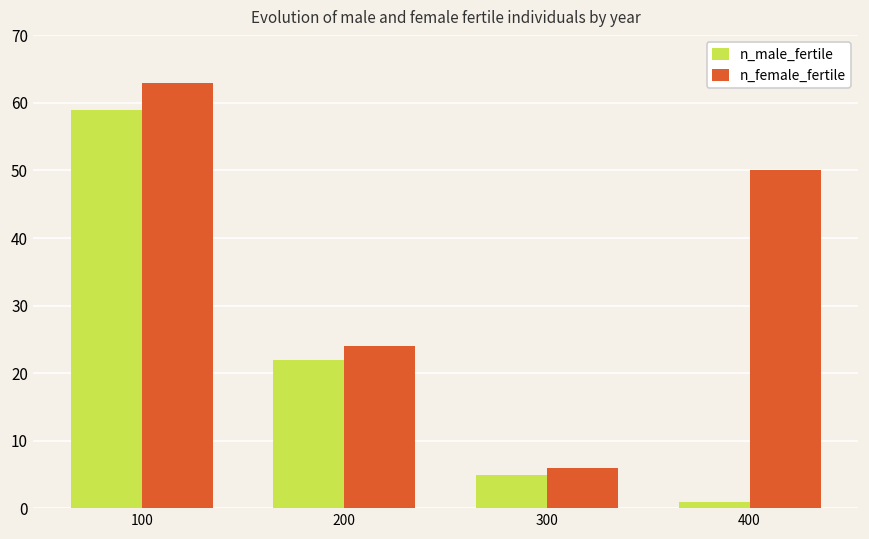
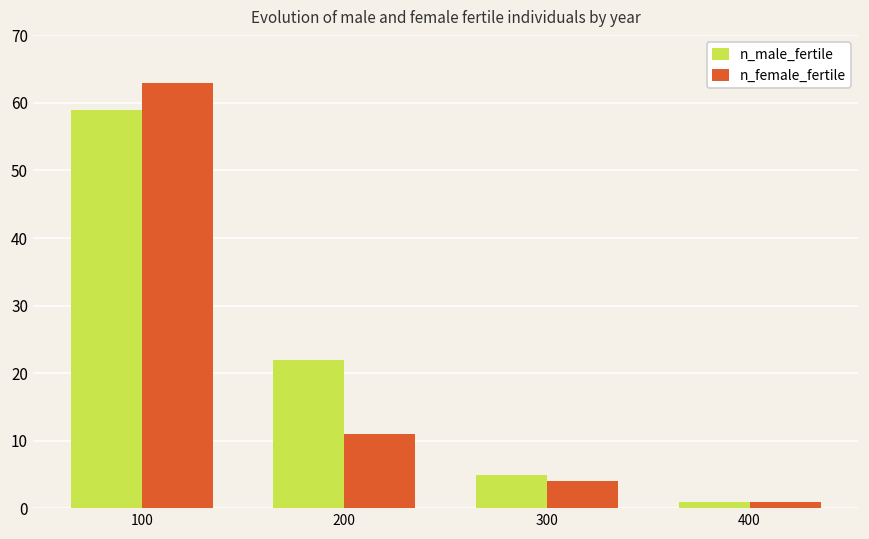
n_female_fertile, 200: 24 -> 11
n_female_fertile, 300: 6 -> 4
n_female_fertile, 400: 50 -> 1
